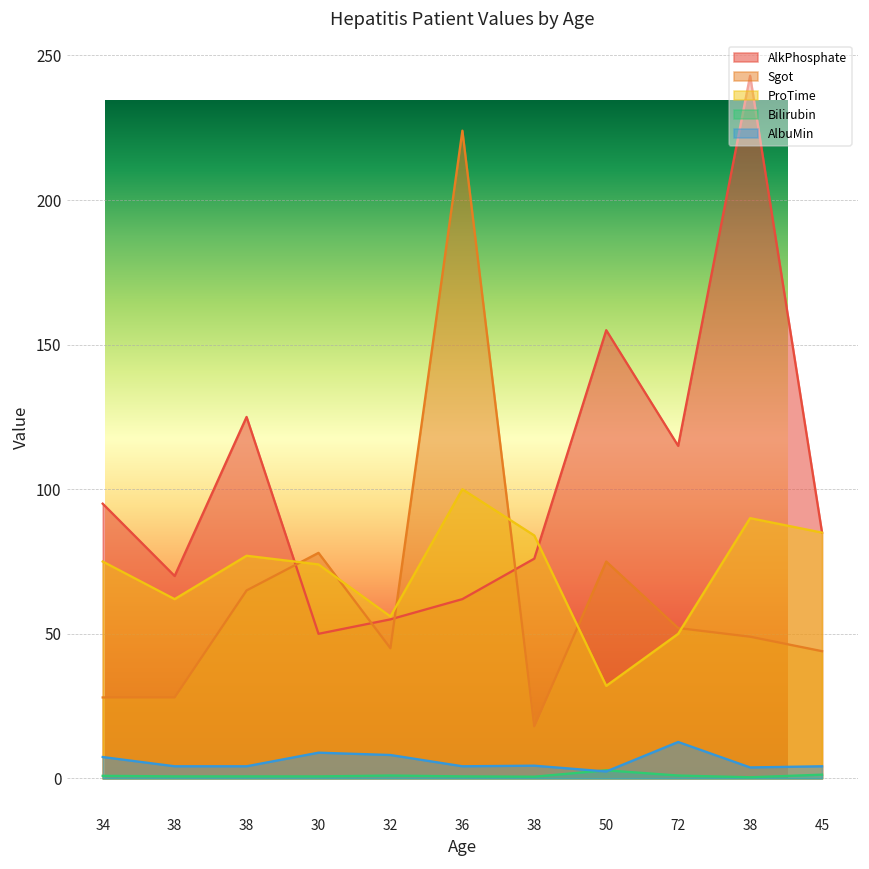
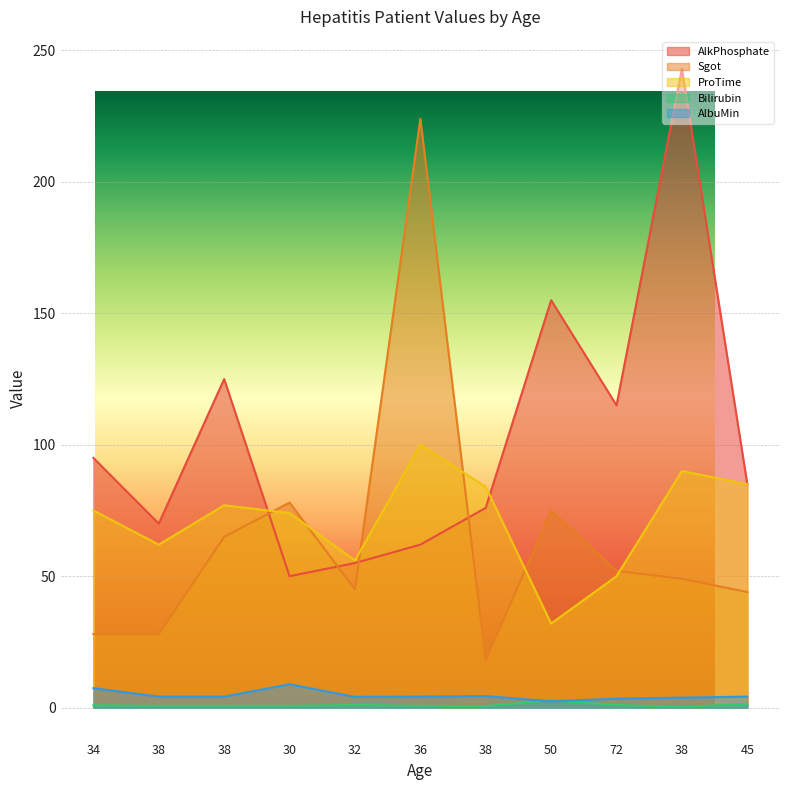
Hepatitis Patient Values by Age, AlbuMin, 32: 8 -> 4
Hepatitis Patient Values by Age, AlbuMin, 72: 13 -> 3
